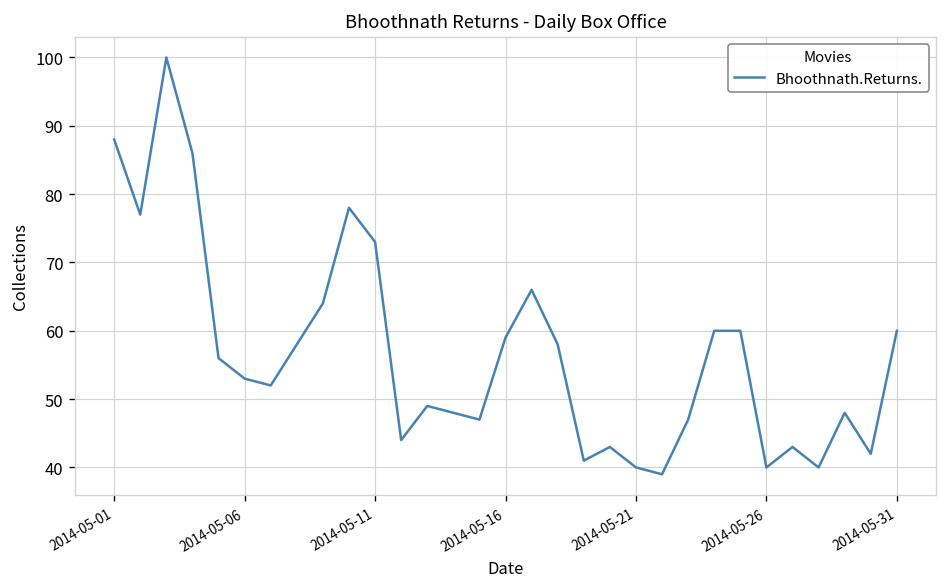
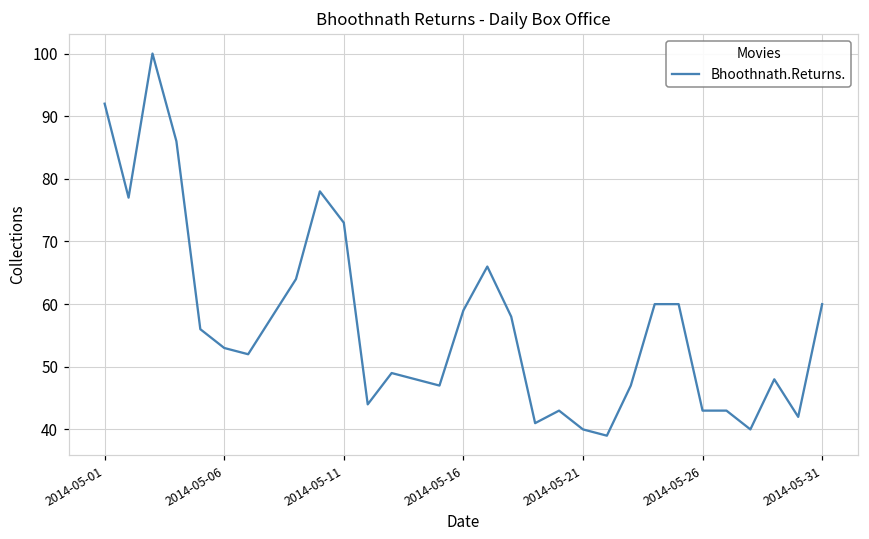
2014-05-01: 88 -> 92
2014-05-26: 40 -> 43
